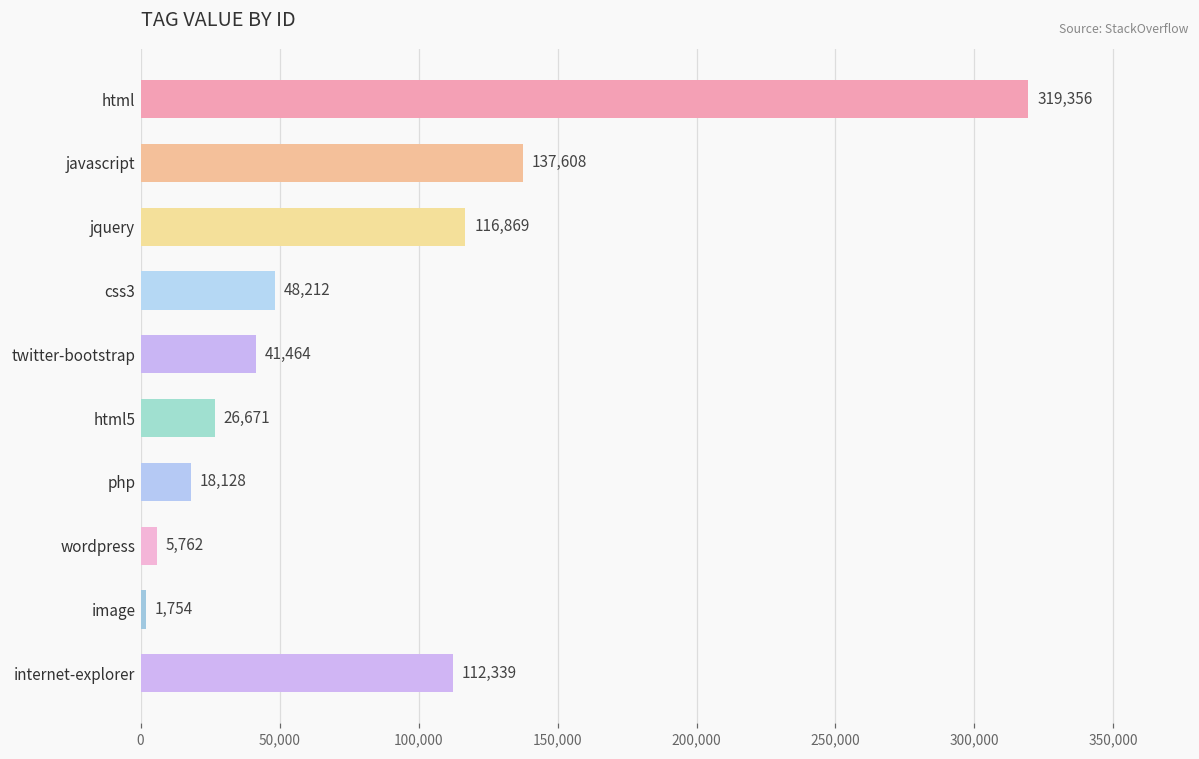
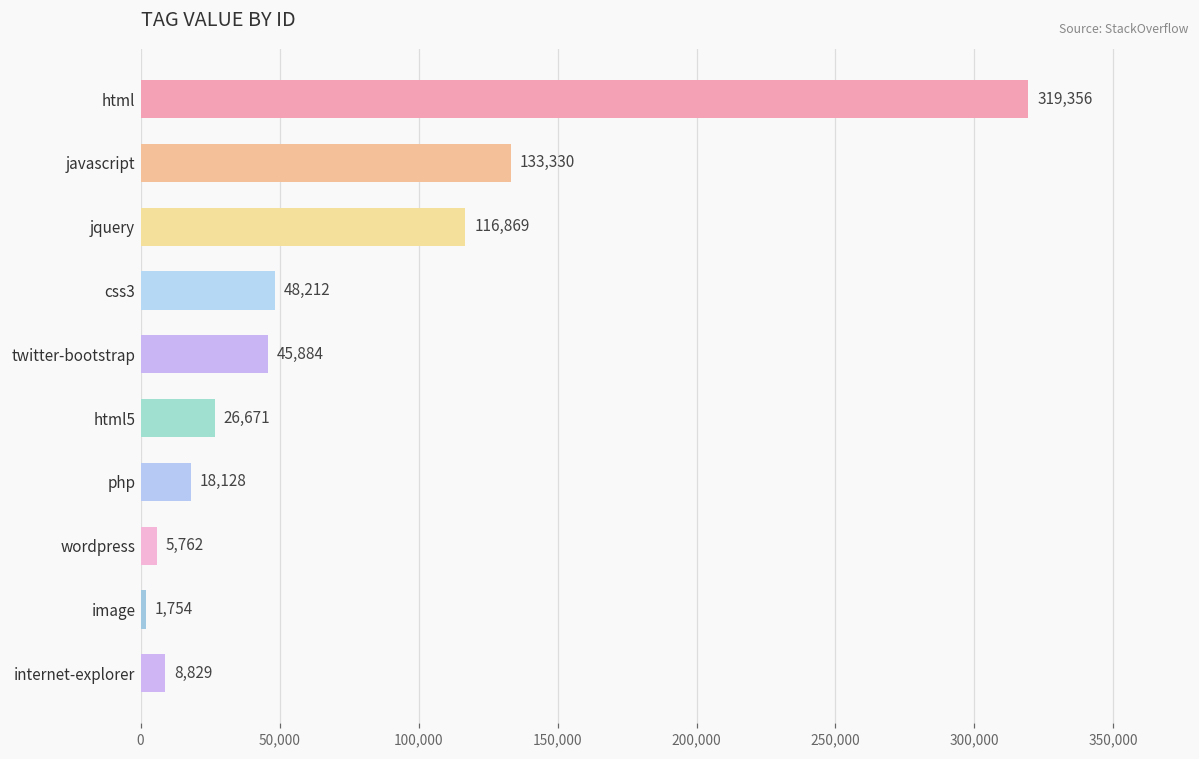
javascript: 137,608 -> 133,330
twitter-bootstrap: 41,464 -> 45,884
internet-explorer: 112,339 -> 8,829
